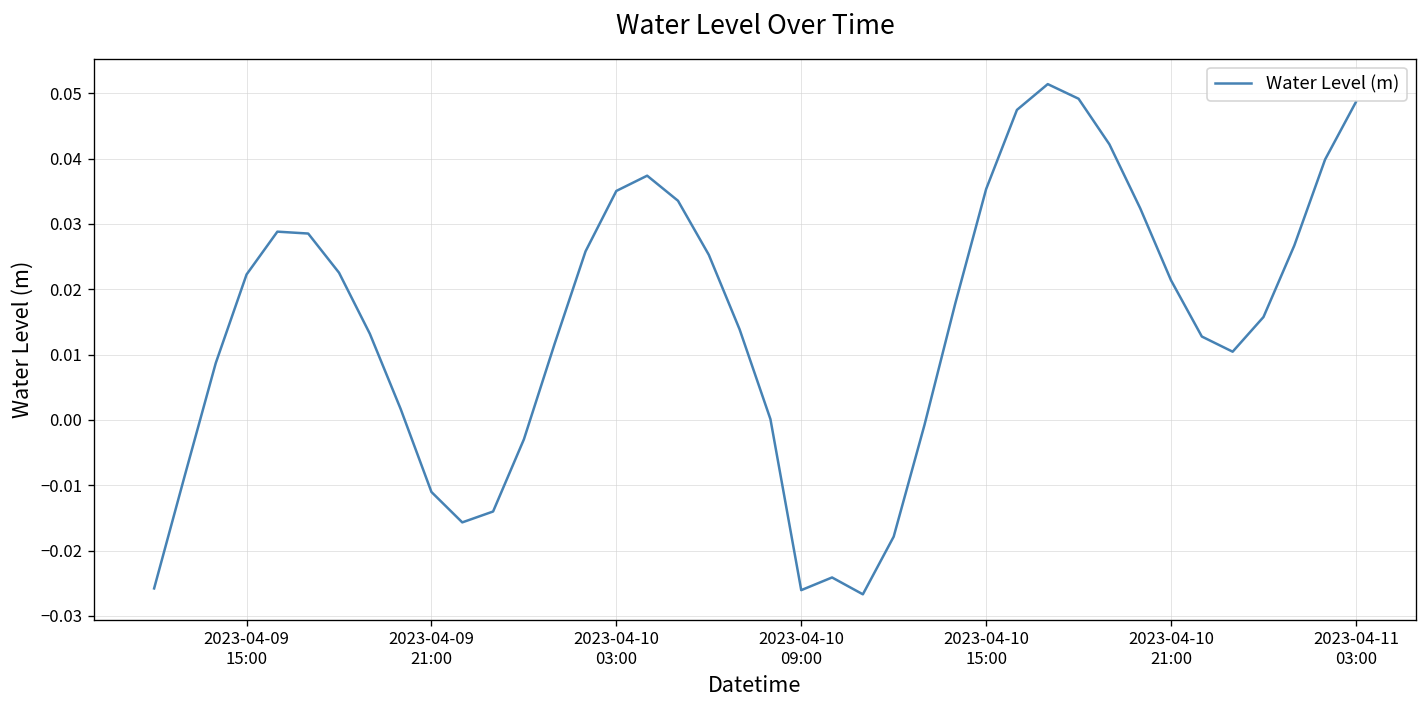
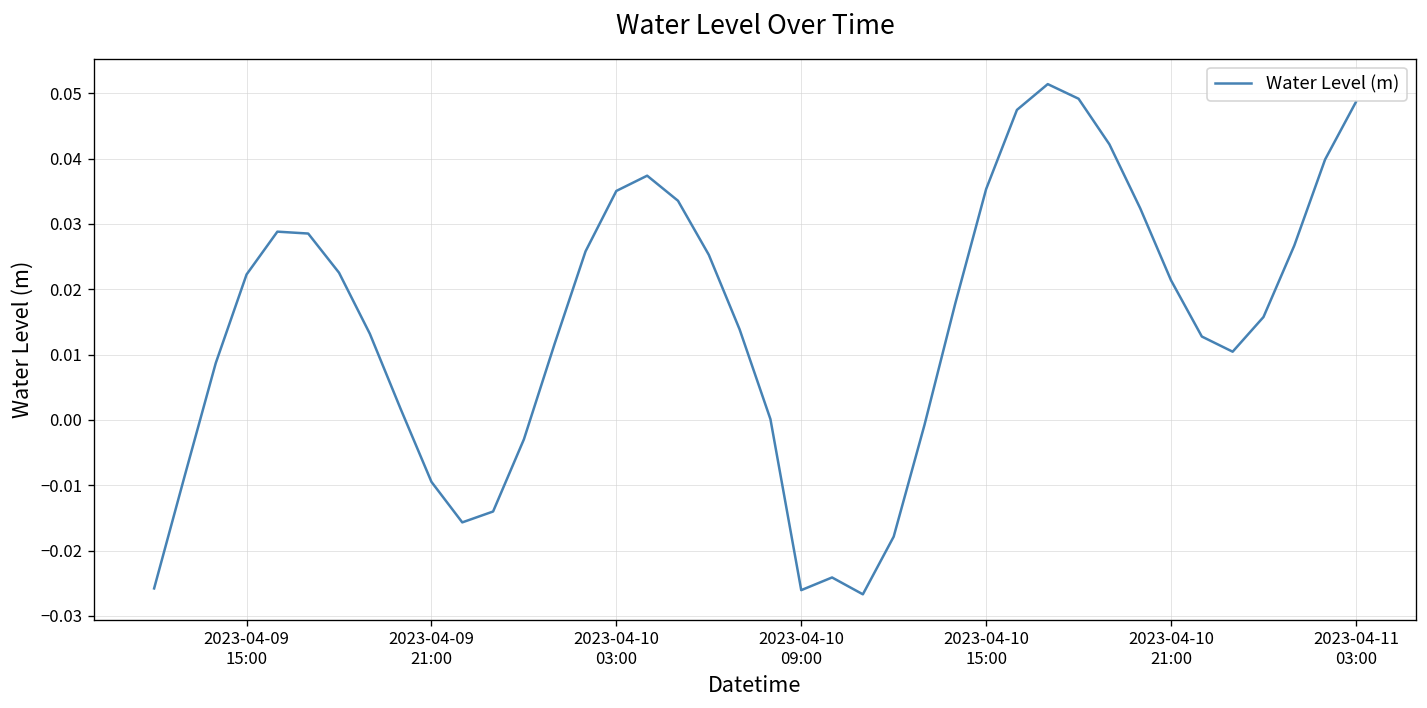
2023-04-09 21:00: -0.011 -> -0.009
